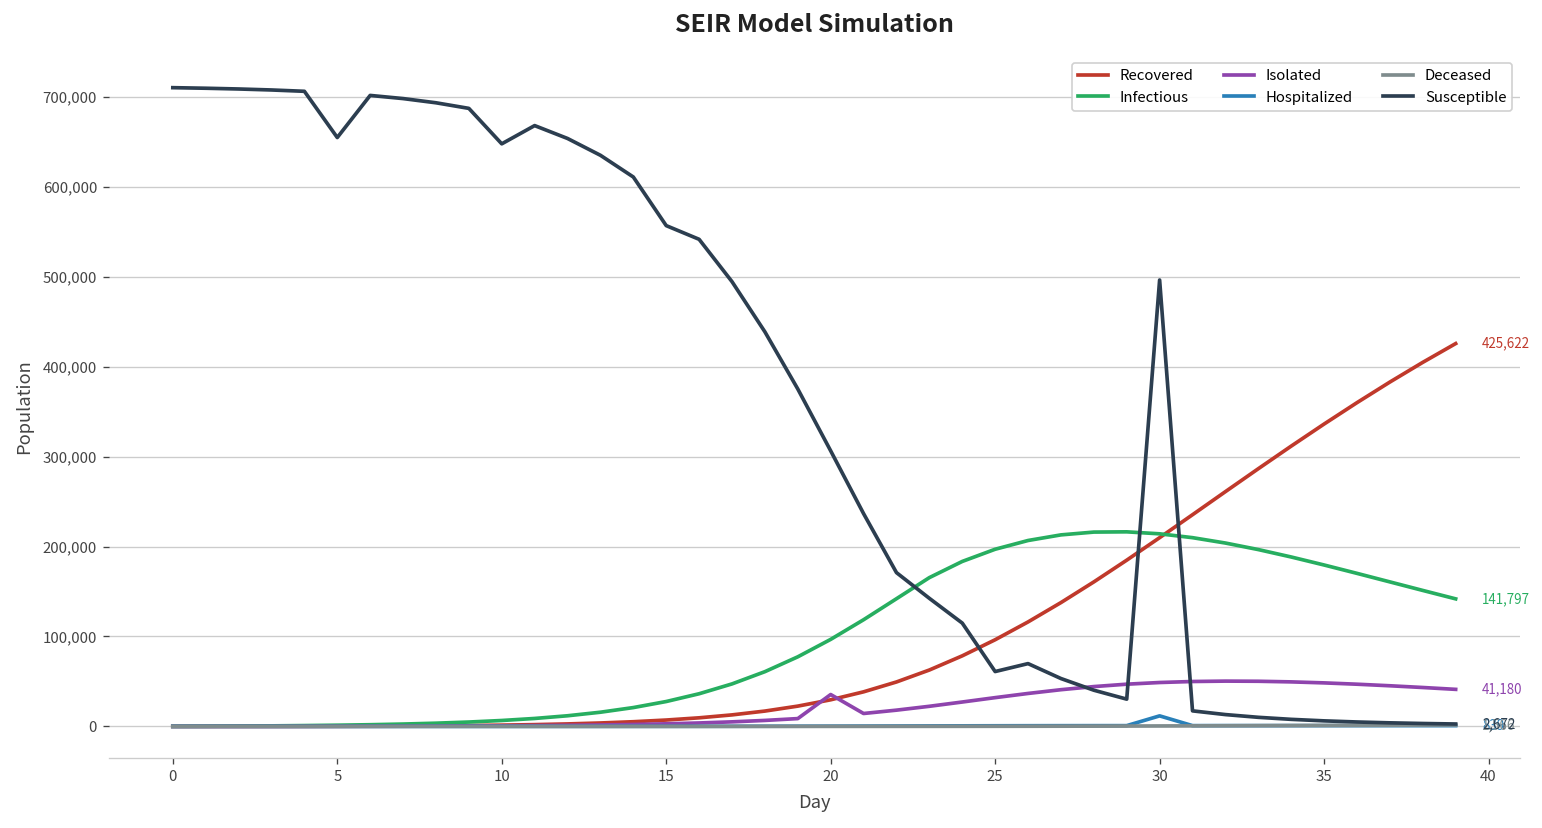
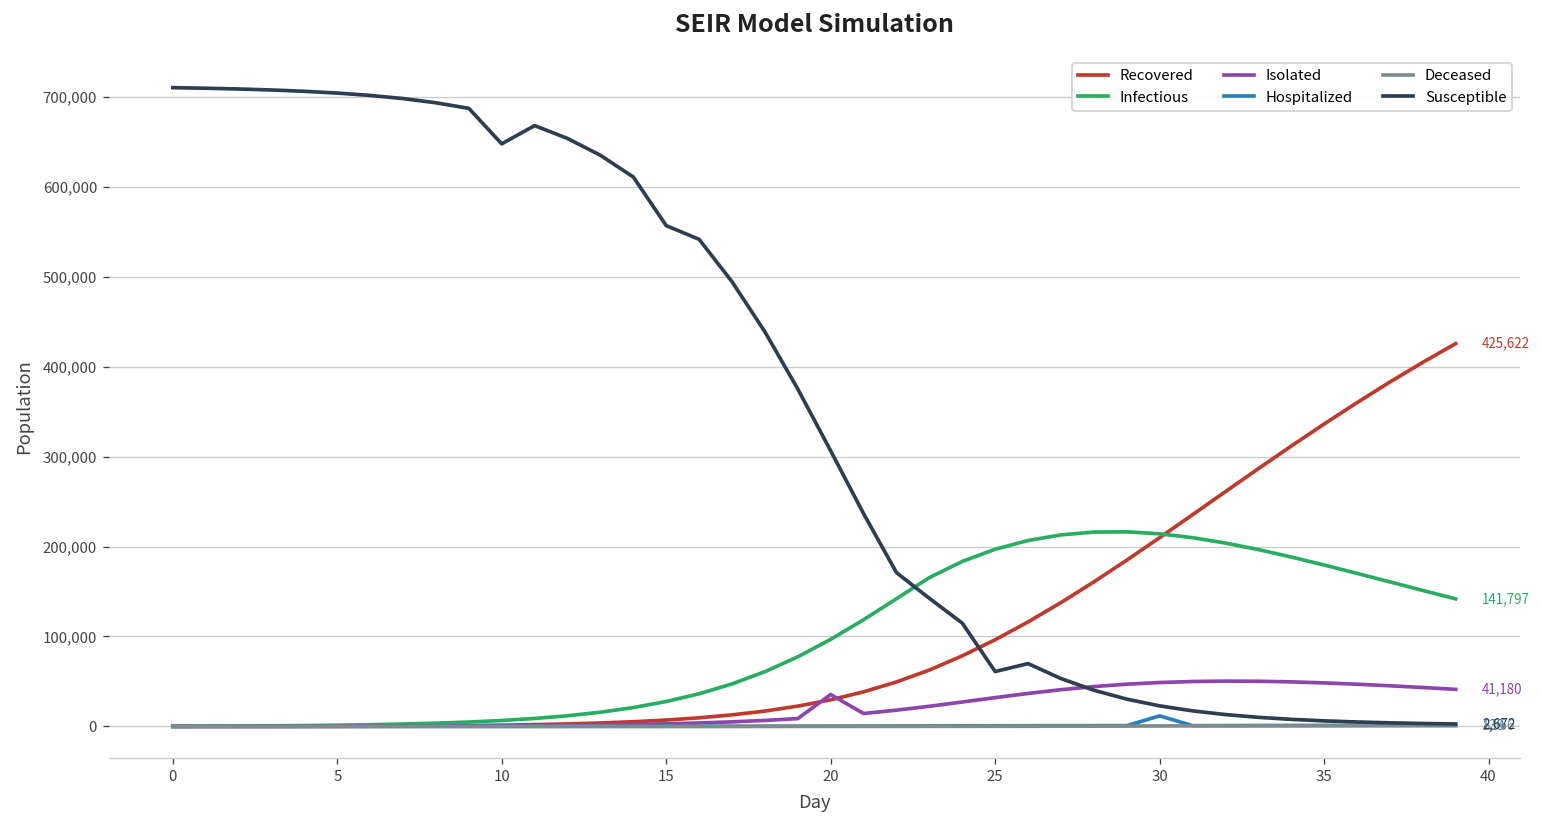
Susceptible, 5: 650,000 -> 700,000
Susceptible, 30: 500,000 -> 20,000
